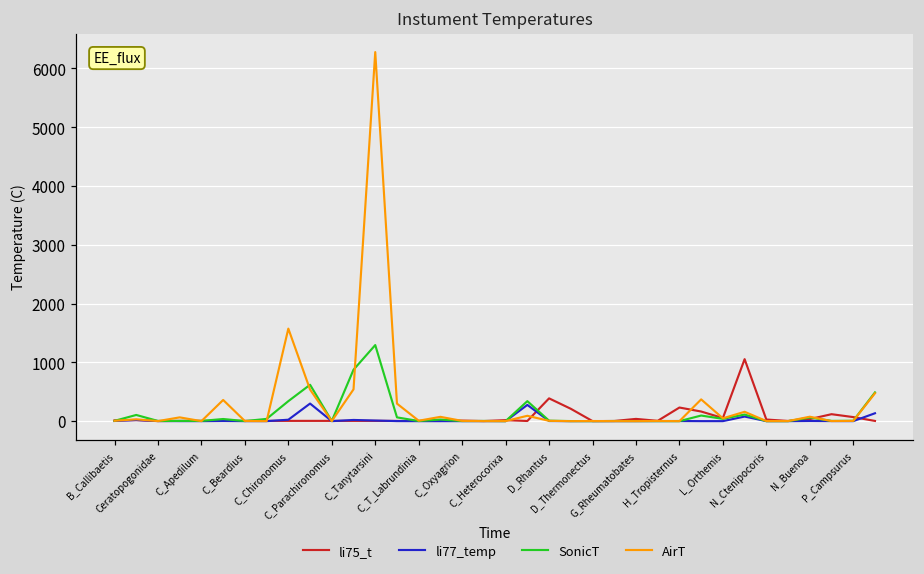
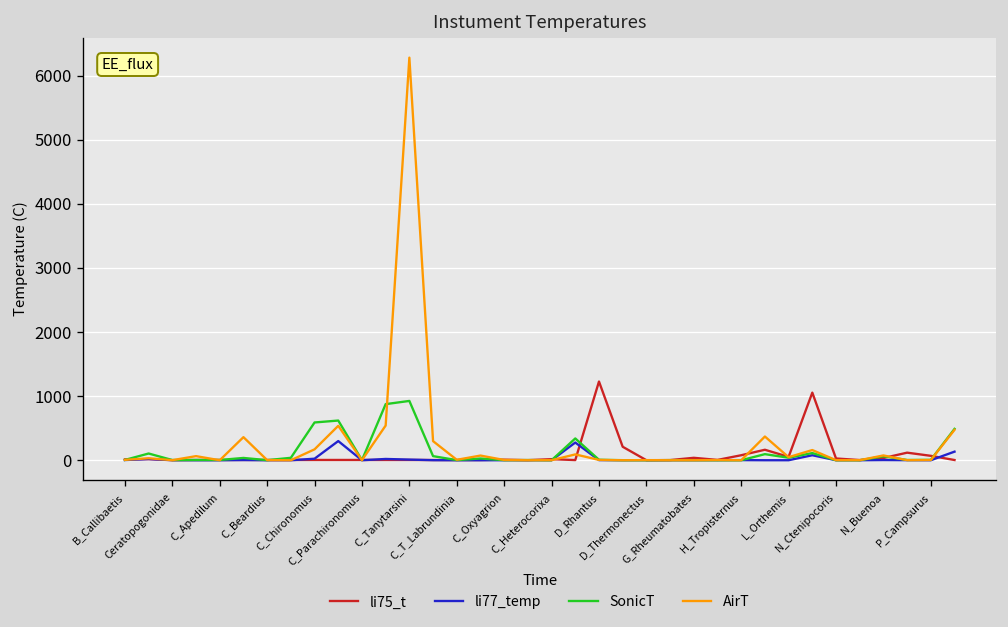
SonicT, C_Chironomus: 300 -> 600
AirT, C_Chironomus: 1600 -> 200
SonicT, C_Tanytarsini: 1300 -> 900
li75_t, D_Rhantus: 400 -> 1200
li75_t, H_Tropisternus: 200 -> 100
